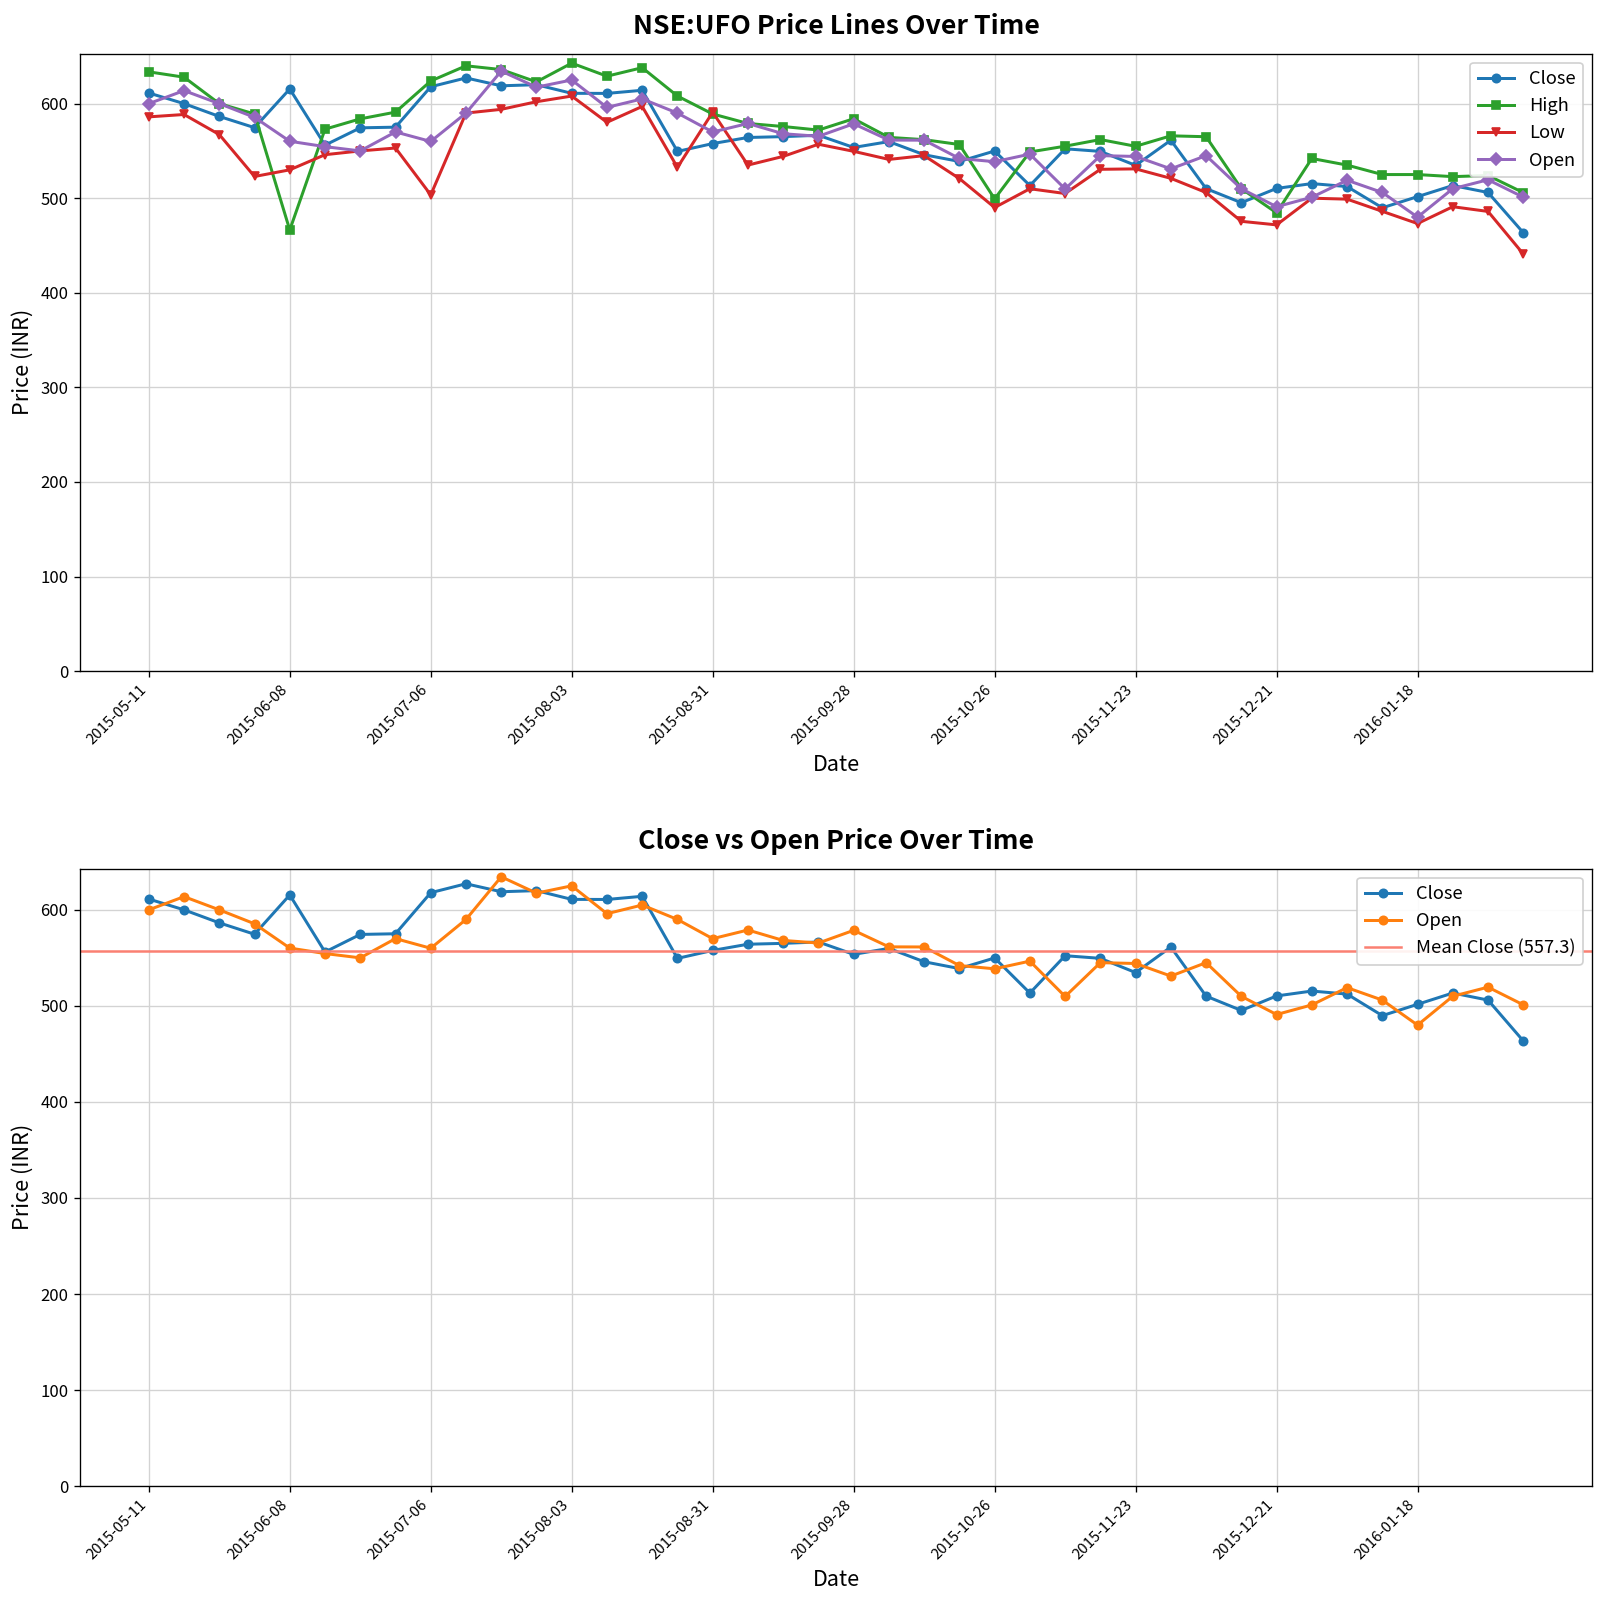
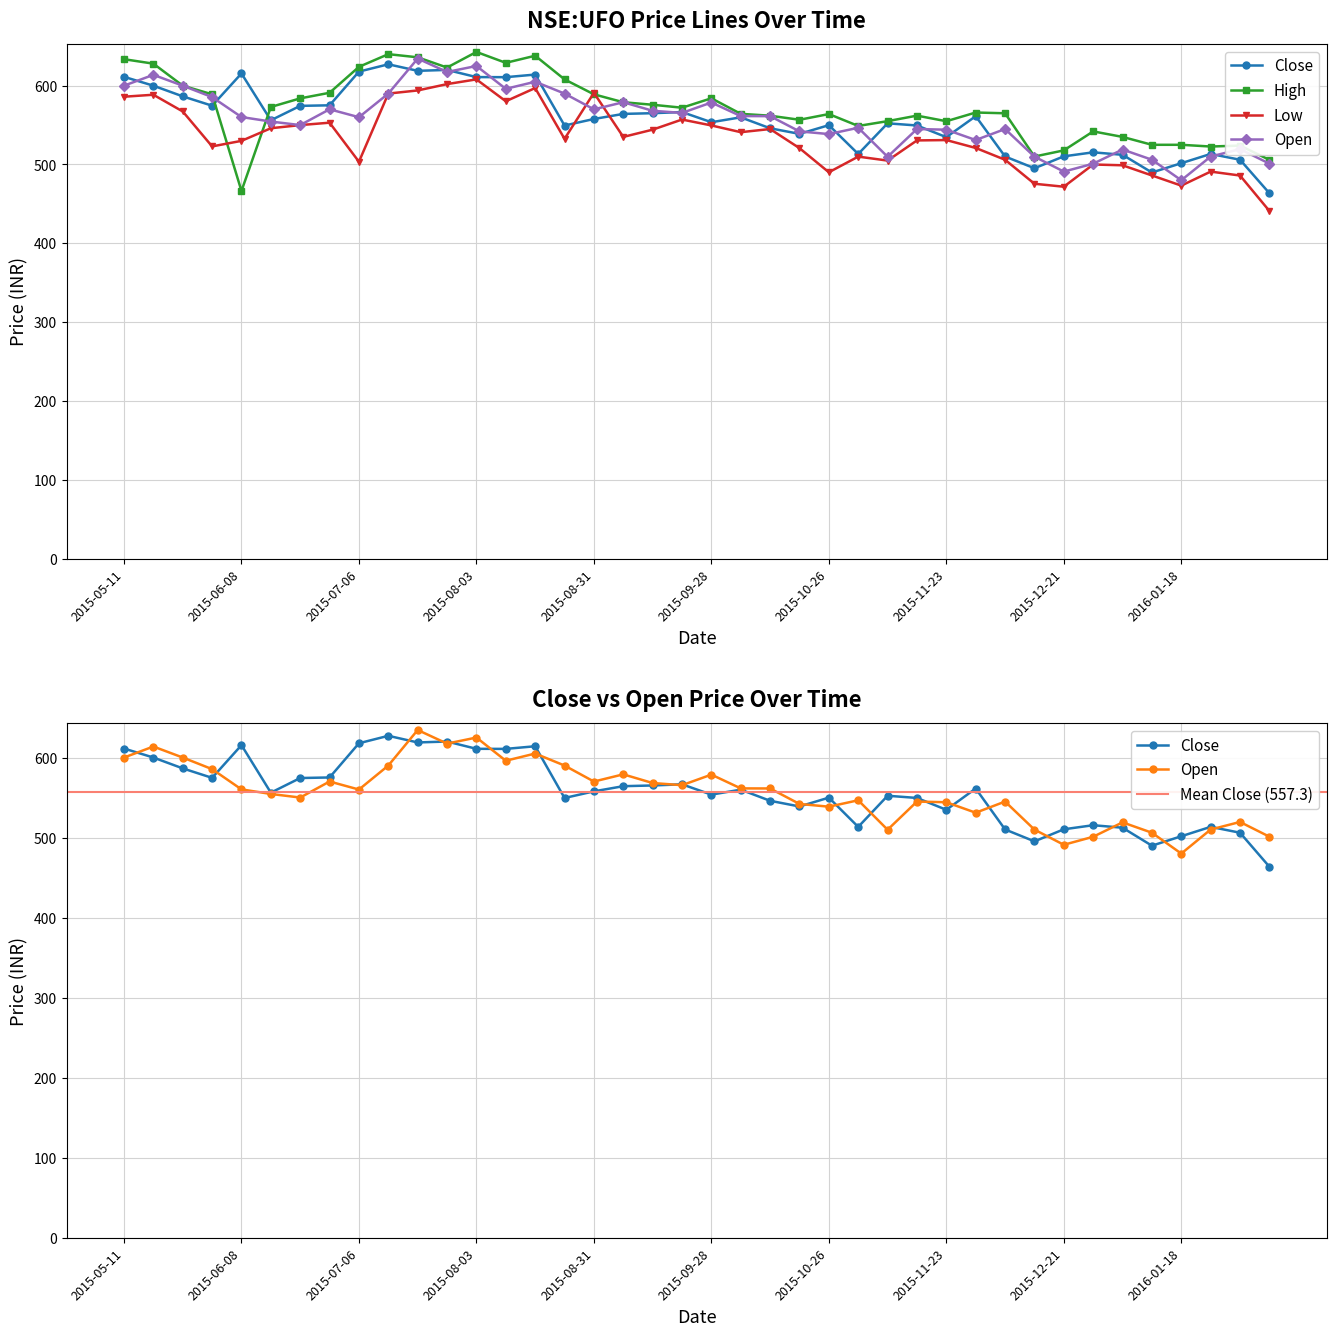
NSE:UFO Price Lines Over Time, High, 2015-10-26: 500 -> 560
NSE:UFO Price Lines Over Time, High, 2015-12-21: 480 -> 520
